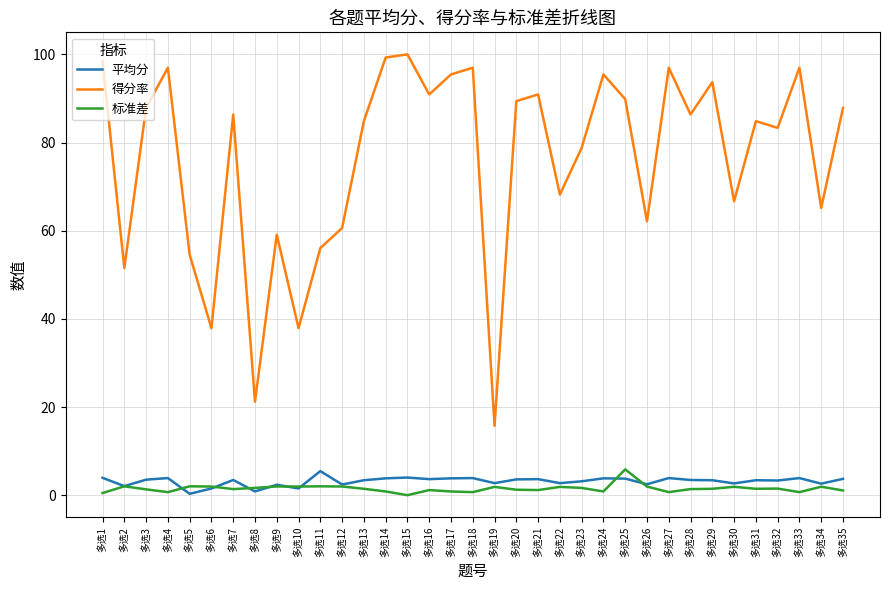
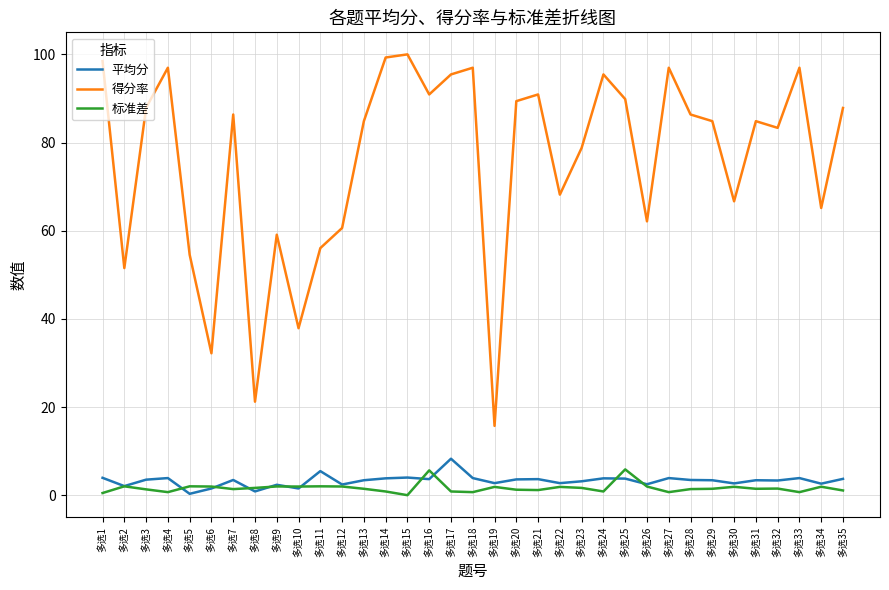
得分率, 多选6: 38 -> 32
标准差, 多选16: 1 -> 6
平均分, 多选17: 4 -> 8
得分率, 多选29: 94 -> 85
